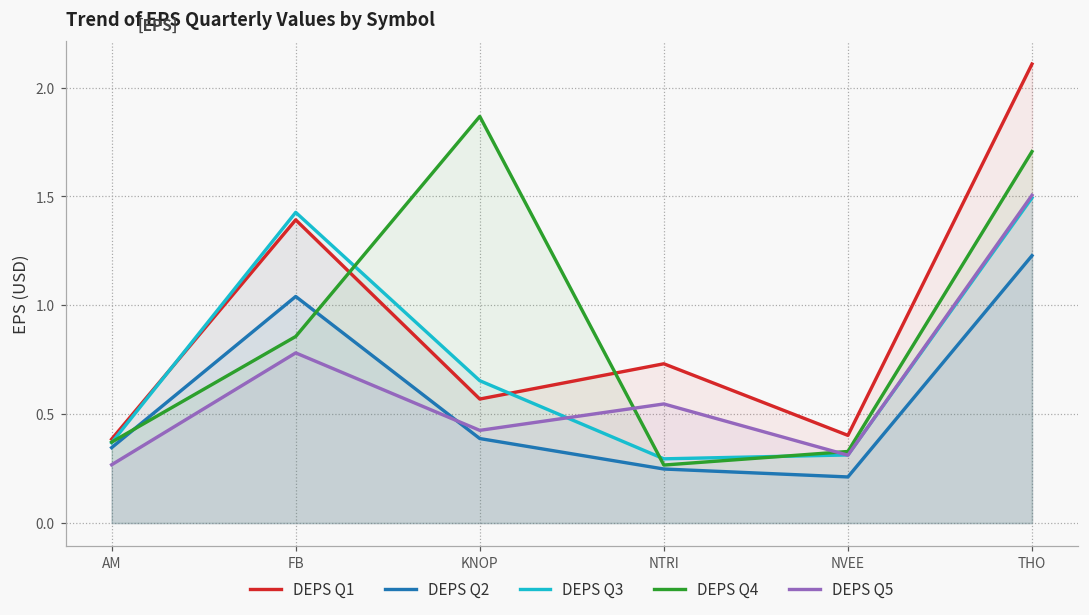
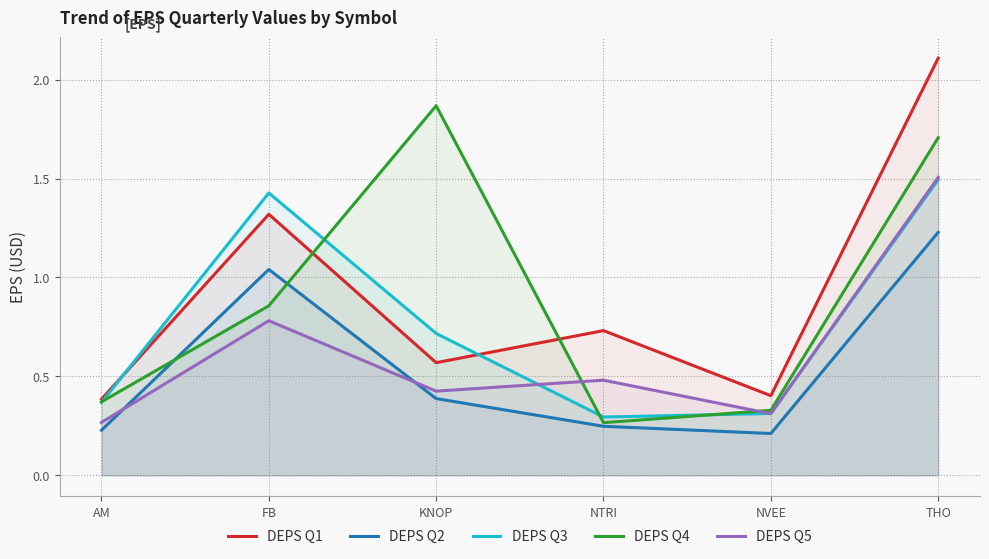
DEPS Q2, AM: 0.35 -> 0.23
DEPS Q1, FB: 1.39 -> 1.32
DEPS Q3, KNOP: 0.65 -> 0.72
DEPS Q5, NTRI: 0.55 -> 0.48
